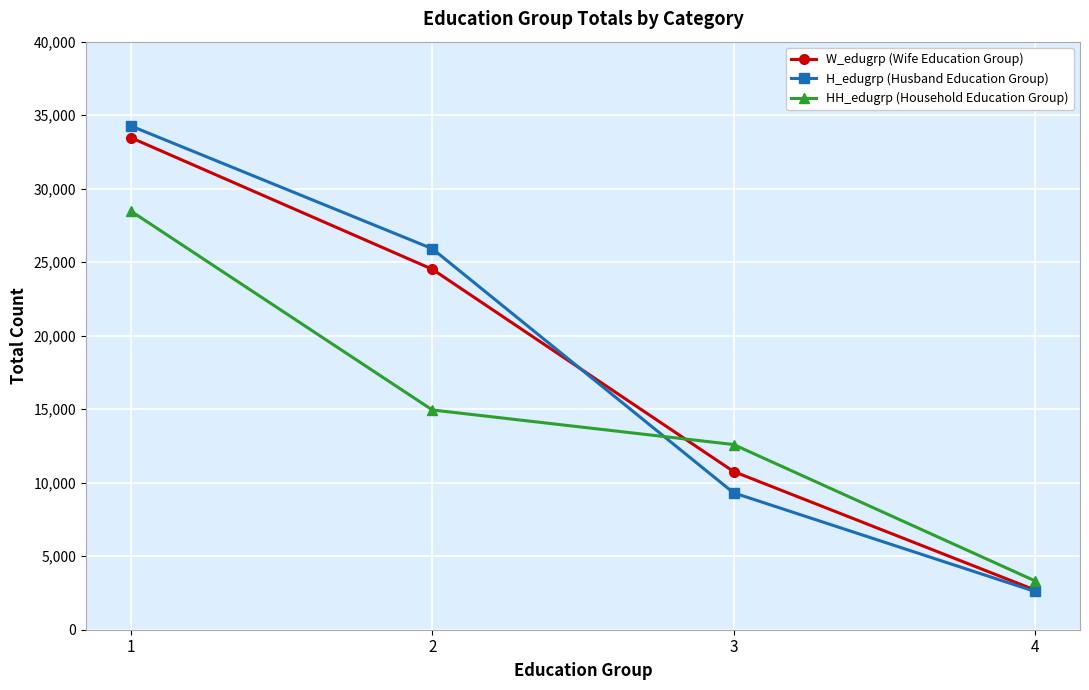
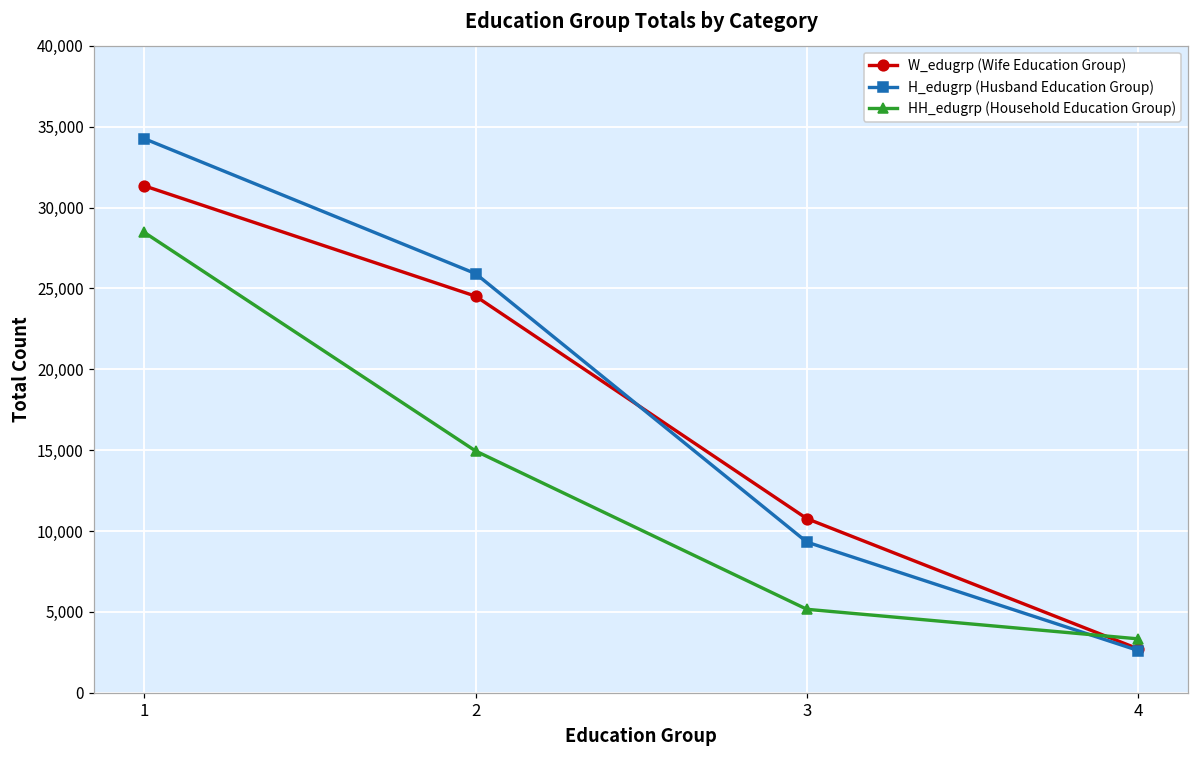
W_edugrp (Wife Education Group), 1: 33,500 -> 31,300
HH_edugrp (Household Education Group), 3: 12,600 -> 5,200
